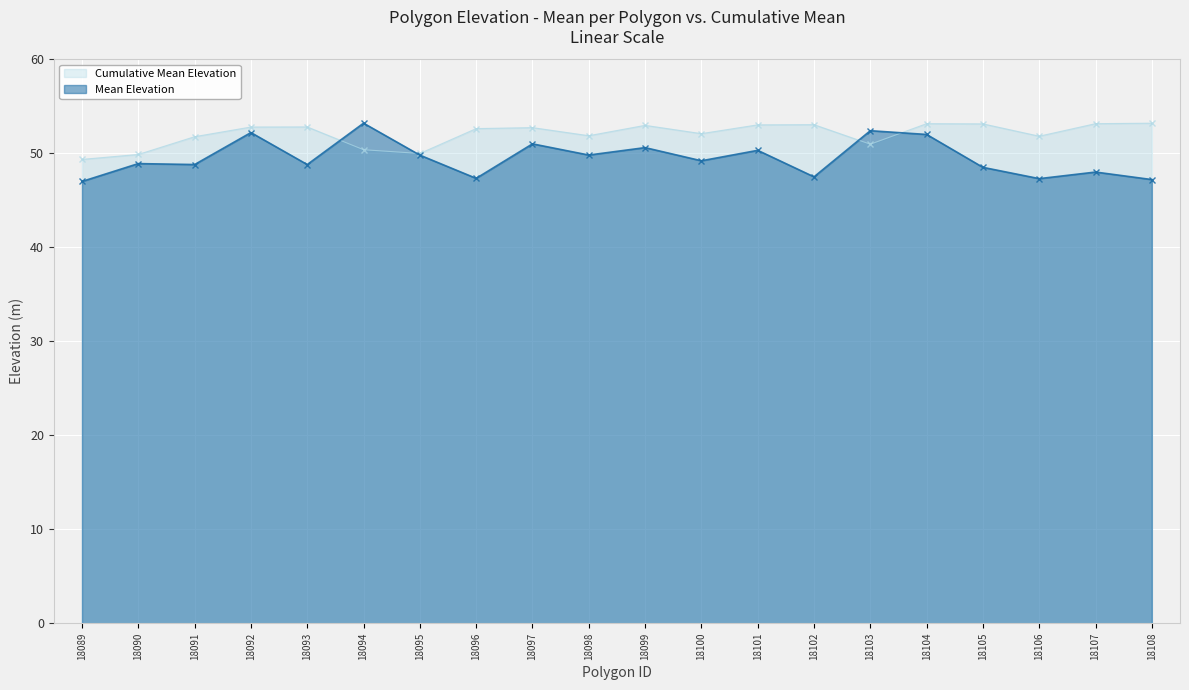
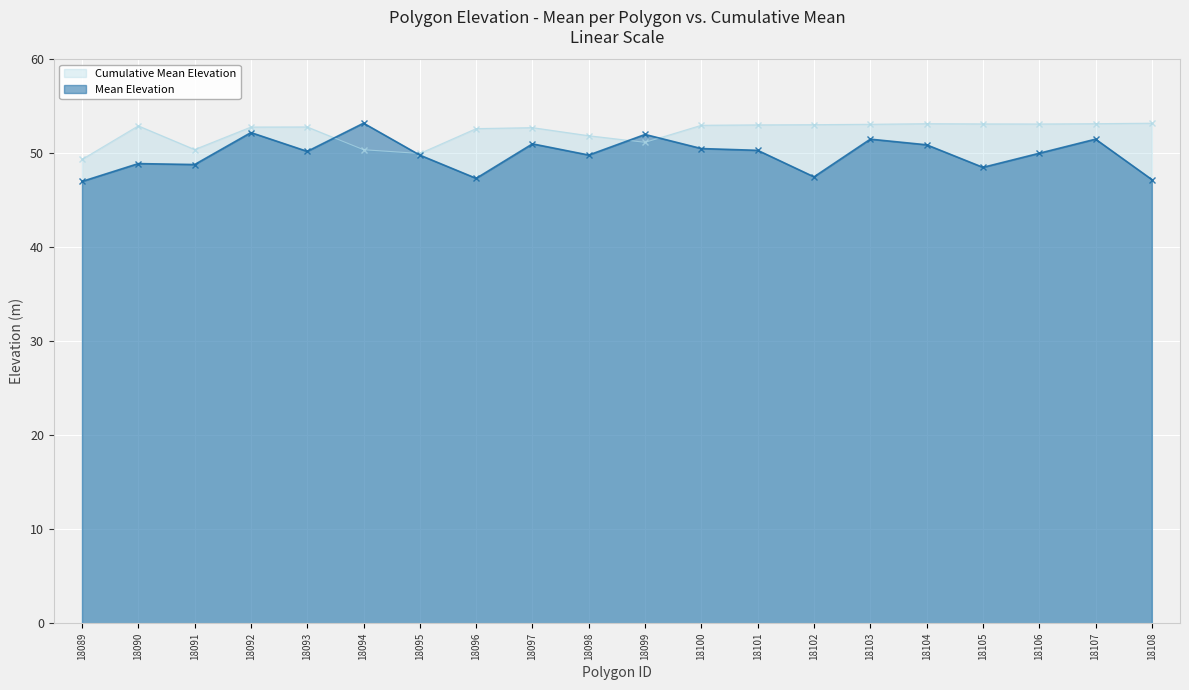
Cumulative Mean Elevation, 18090: 50 -> 53
Cumulative Mean Elevation, 18091: 52 -> 50
Mean Elevation, 18093: 49 -> 50
Cumulative Mean Elevation, 18099: 53 -> 51
Mean Elevation, 18099: 51 -> 52
Cumulative Mean Elevation, 18100: 52 -> 53
Mean Elevation, 18100: 49 -> 51
Cumulative Mean Elevation, 18103: 51 -> 53
Mean Elevation, 18103: 52.4 -> 51.5
Mean Elevation, 18104: 52 -> 51
Cumulative Mean Elevation, 18106: 52 -> 53
Mean Elevation, 18106: 47 -> 50
Mean Elevation, 18107: 48 -> 52
